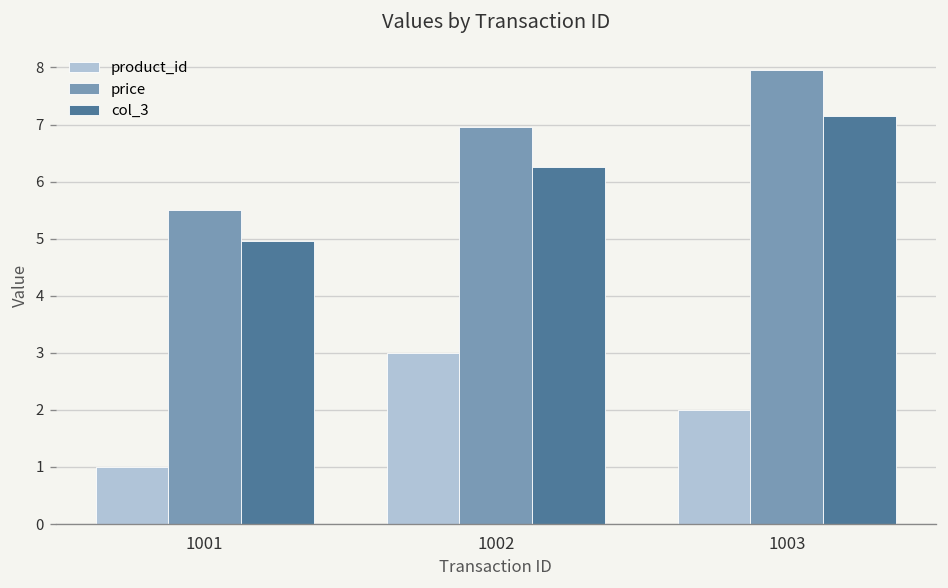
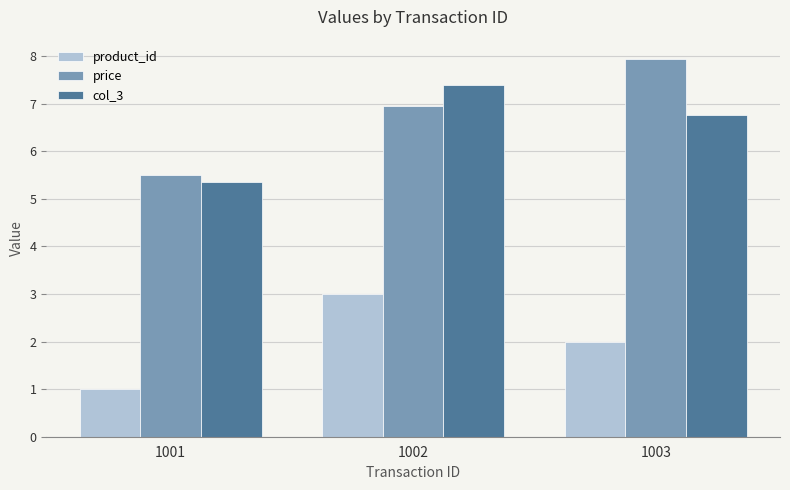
col_3, 1001: 5.0 -> 5.4
col_3, 1002: 6.3 -> 7.4
col_3, 1003: 7.2 -> 6.8
